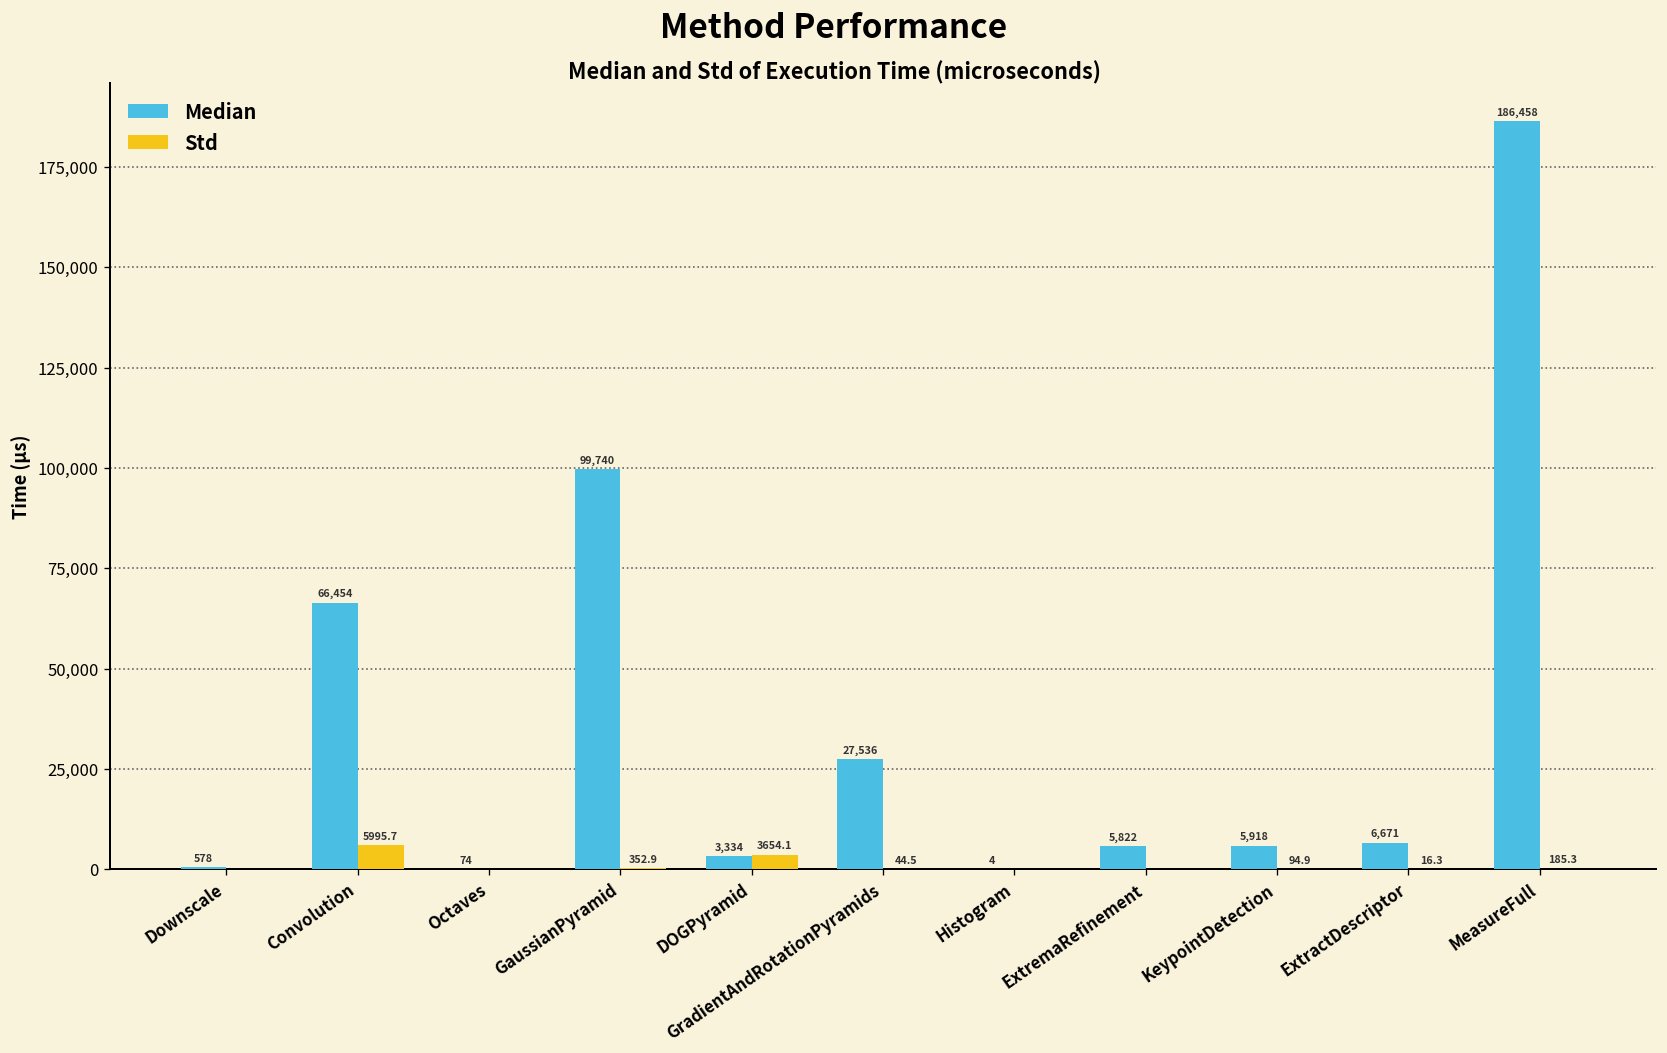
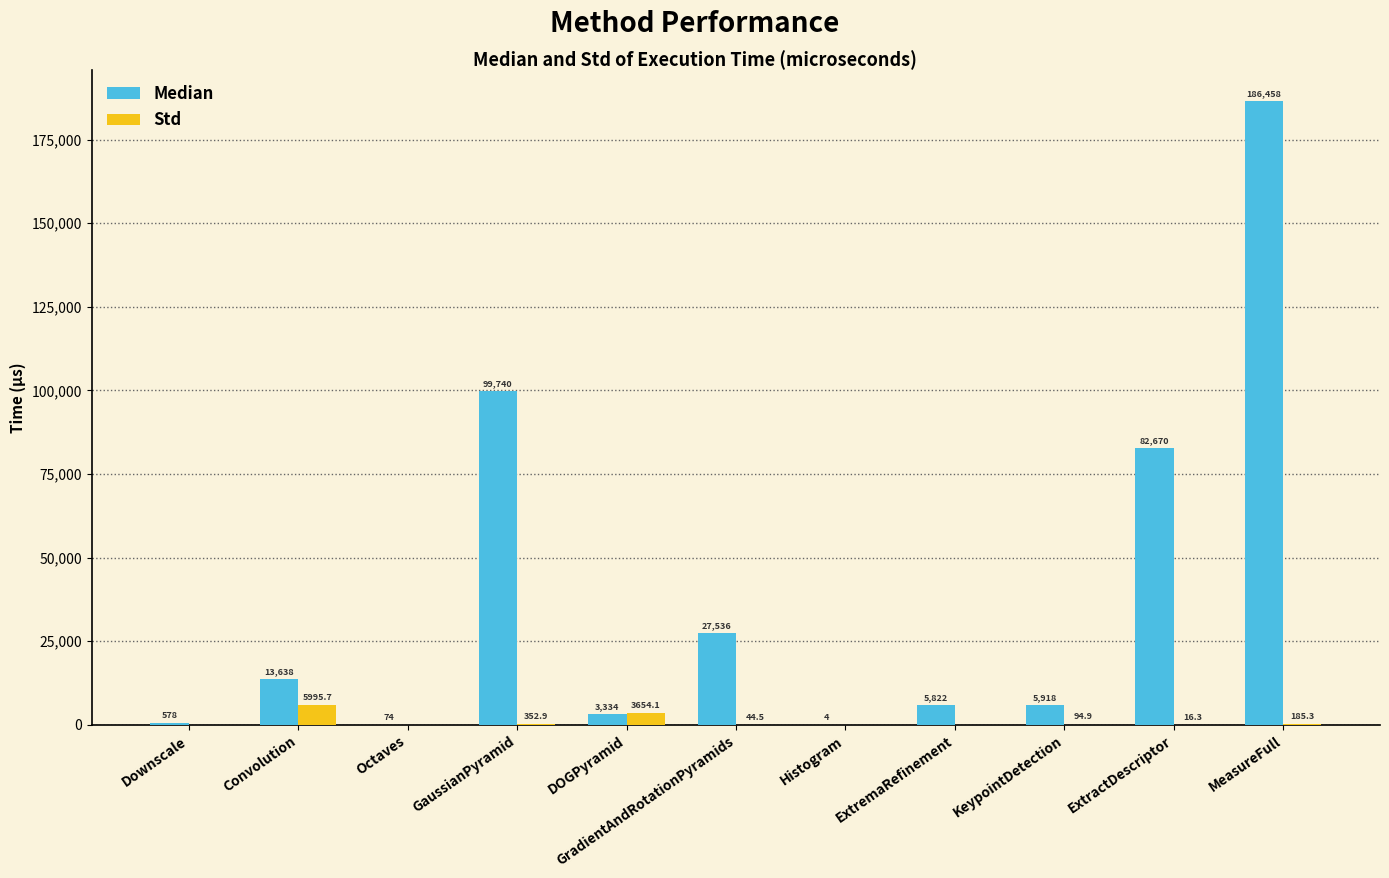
Median, Convolution: 66,454 -> 13,638
Median, ExtractDescriptor: 6,671 -> 82,670
